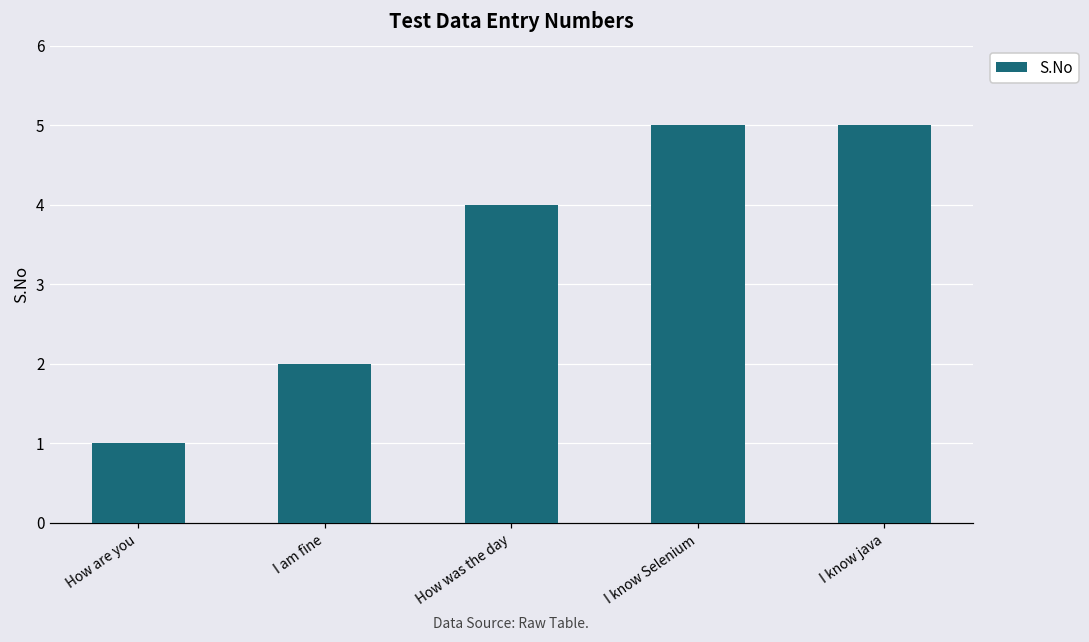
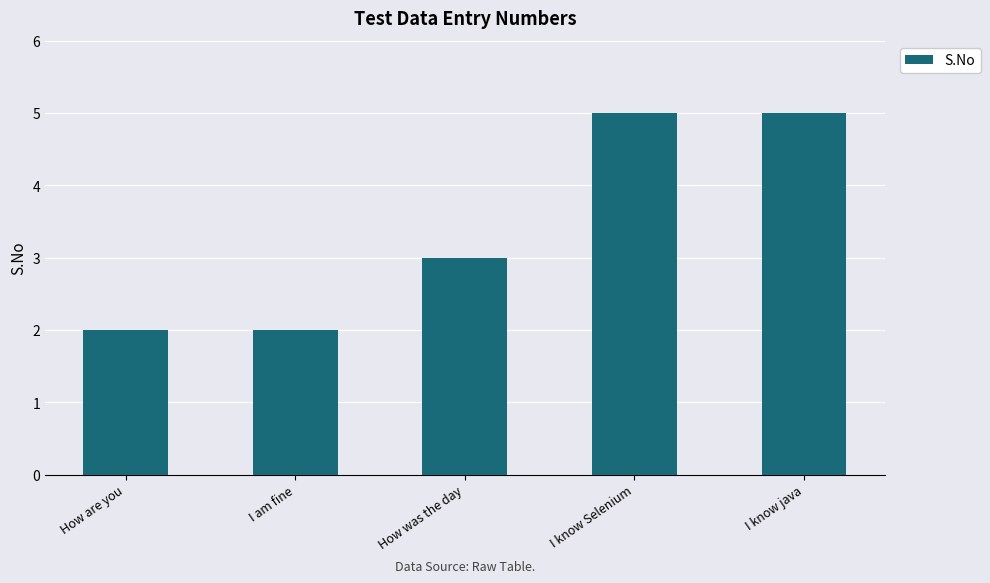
How are you: 1 -> 2
How was the day: 4 -> 3
